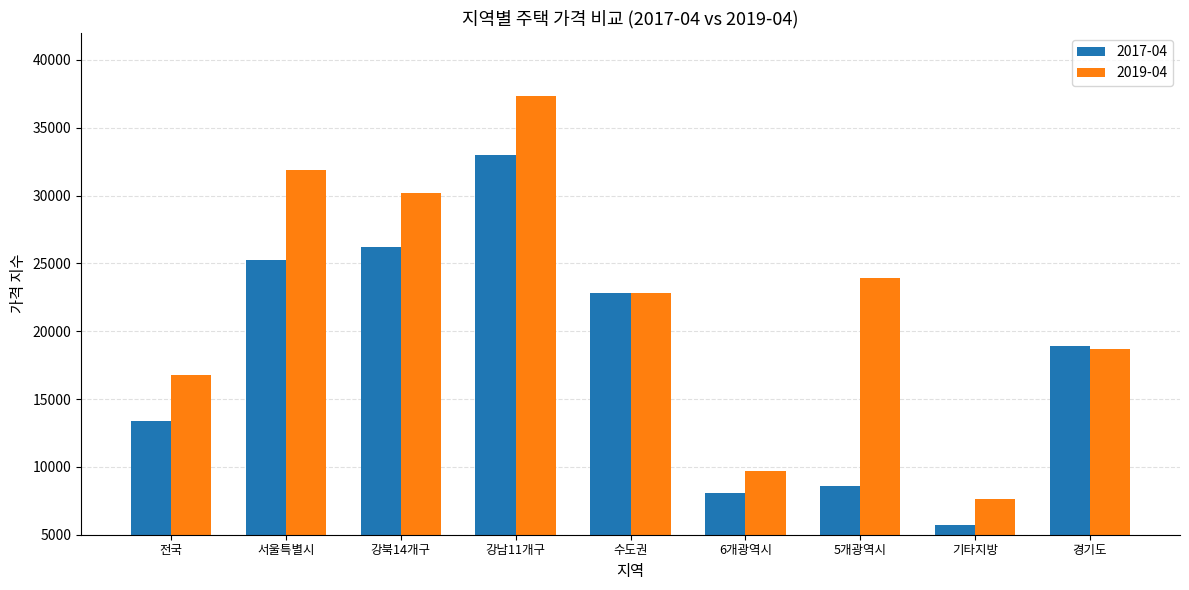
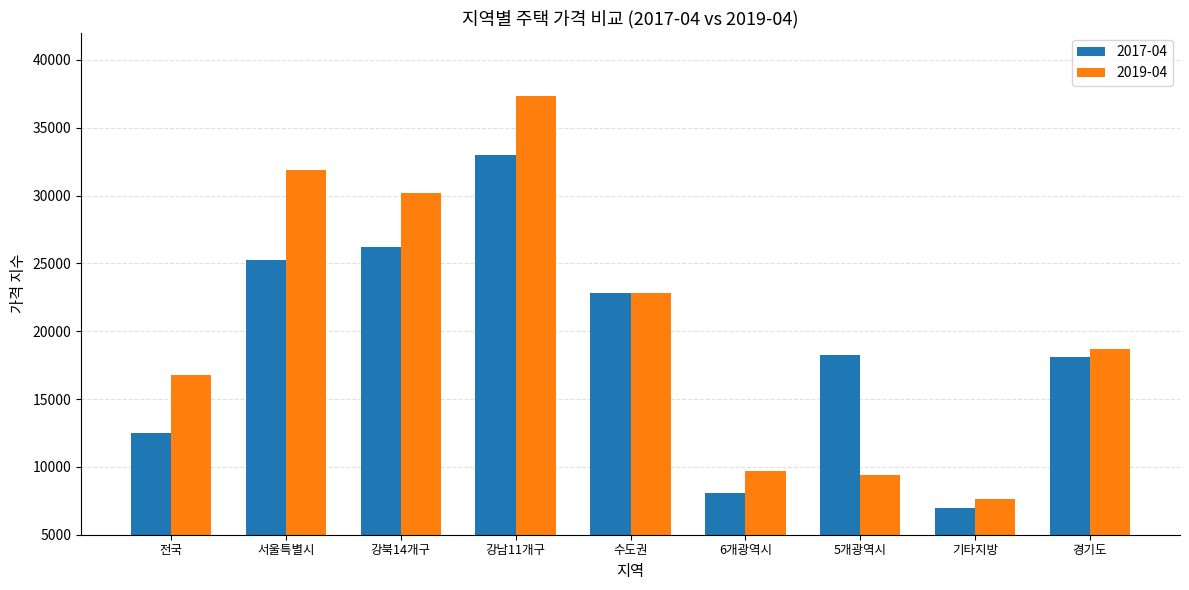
2017-04, 전국: 13400 -> 12500
2017-04, 5개광역시: 8600 -> 18200
2019-04, 5개광역시: 23900 -> 9400
2017-04, 기타지방: 5700 -> 7000
2017-04, 경기도: 18900 -> 18100
